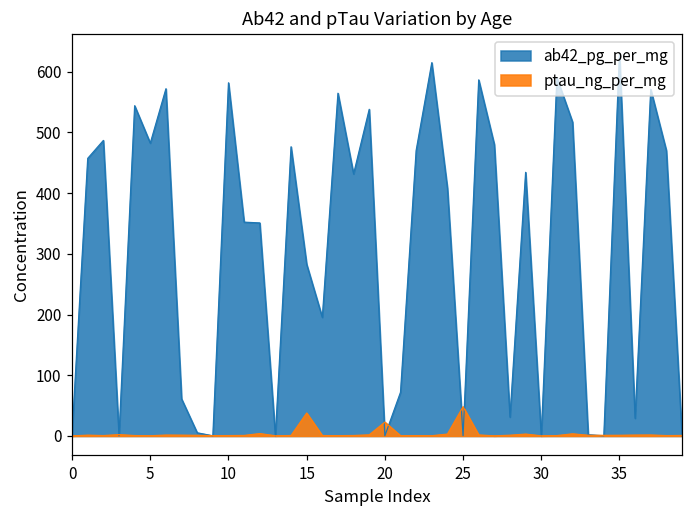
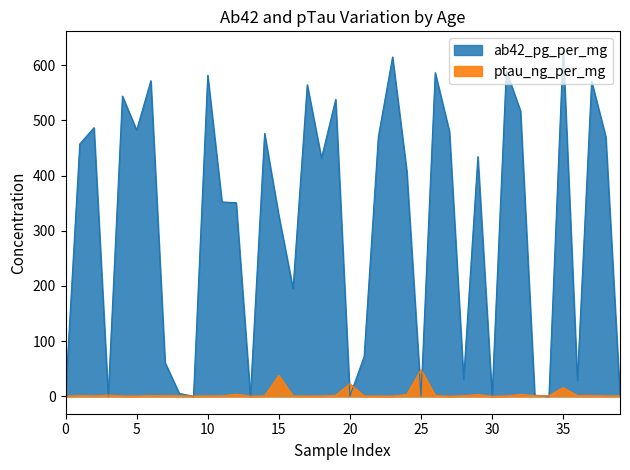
ab42_pg_per_mg, 15: 280 -> 330
ptau_ng_per_mg, 35: 0 -> 20
